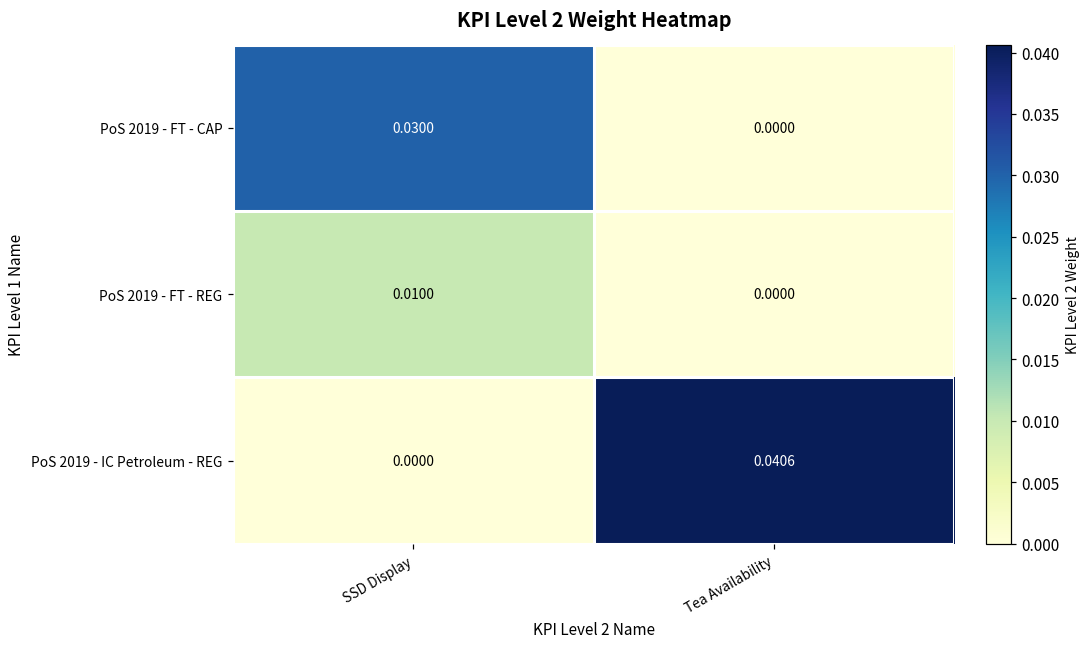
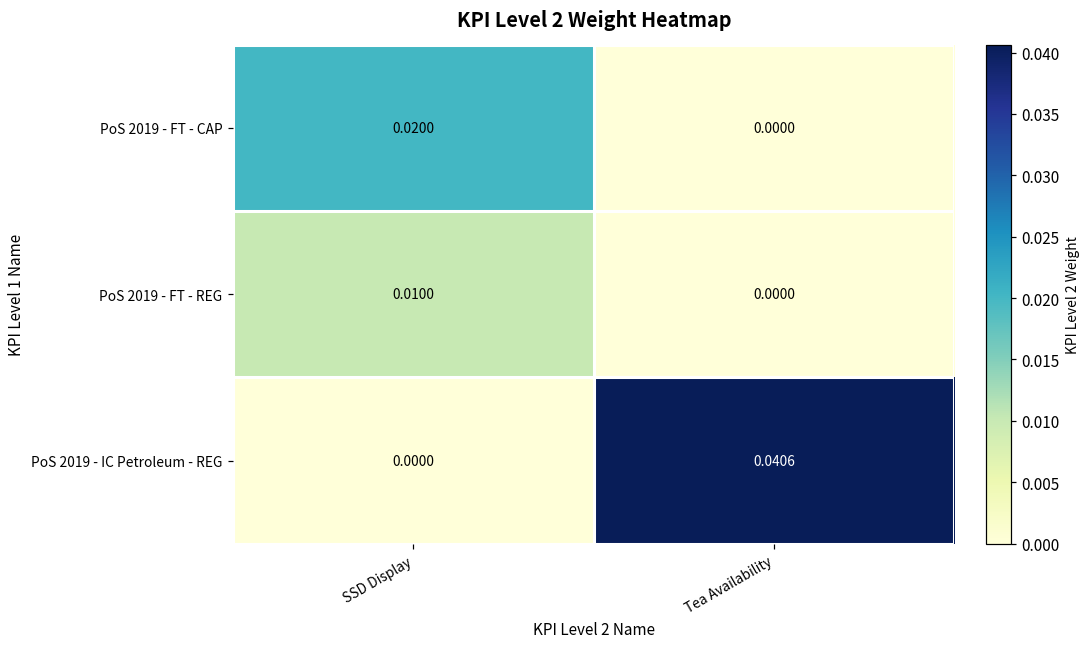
PoS 2019 - FT - CAP, SSD Display: 0.0300 -> 0.0200
